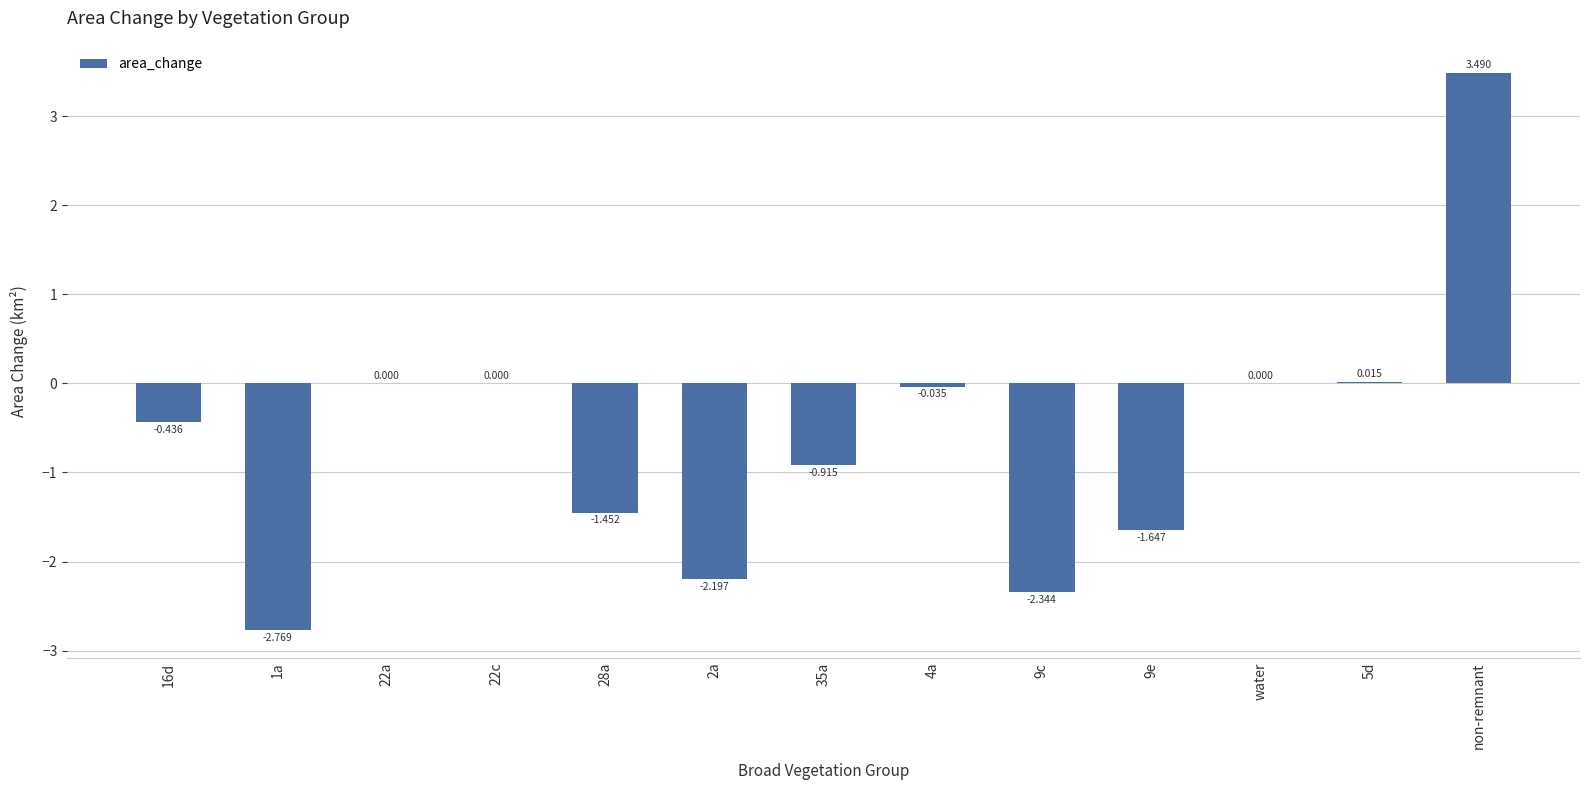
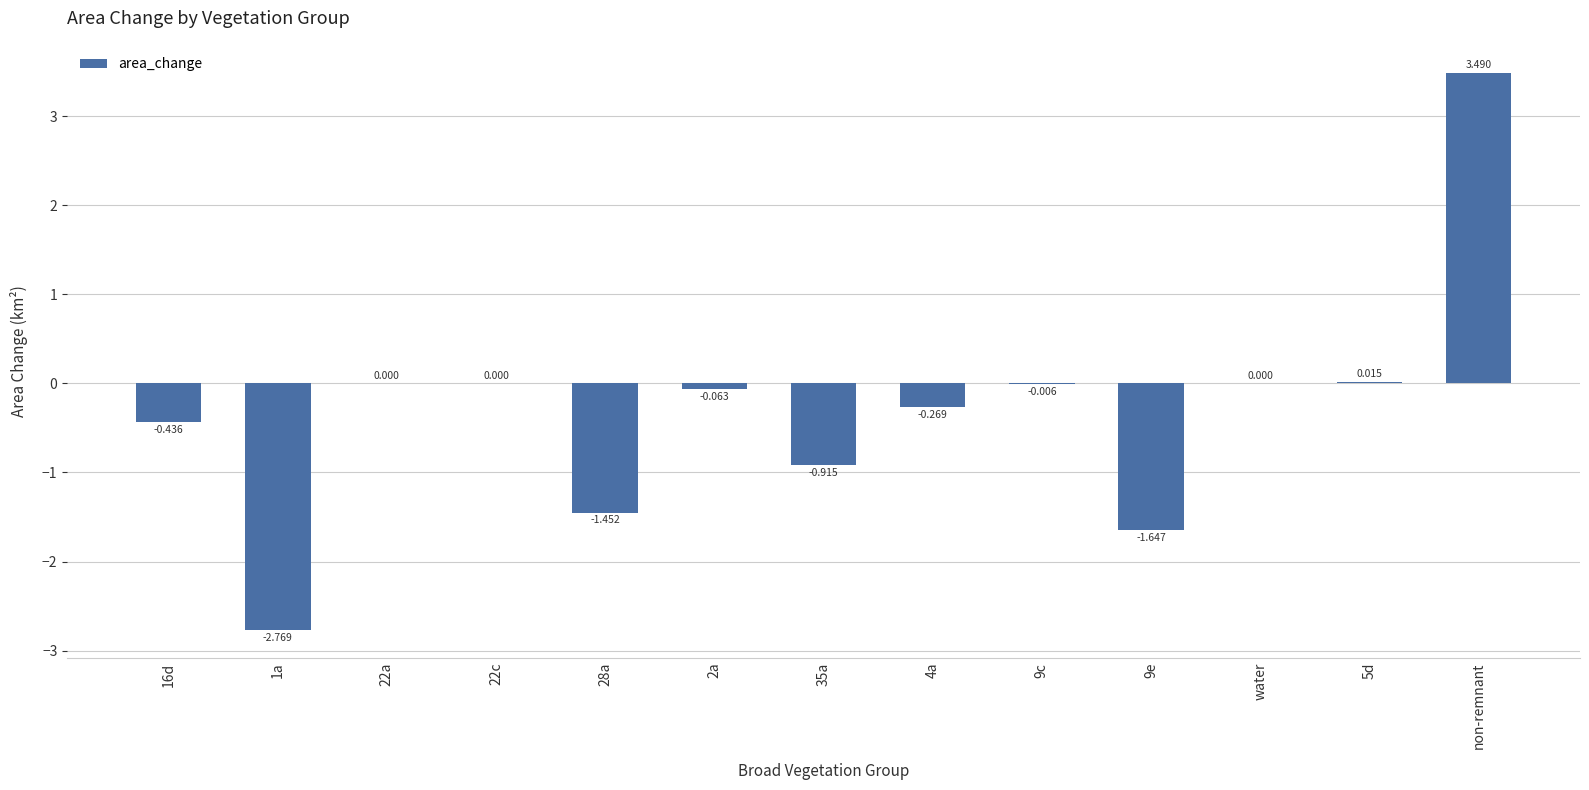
2a: -2.197 -> -0.063
4a: -0.035 -> -0.269
9c: -2.344 -> -0.006
